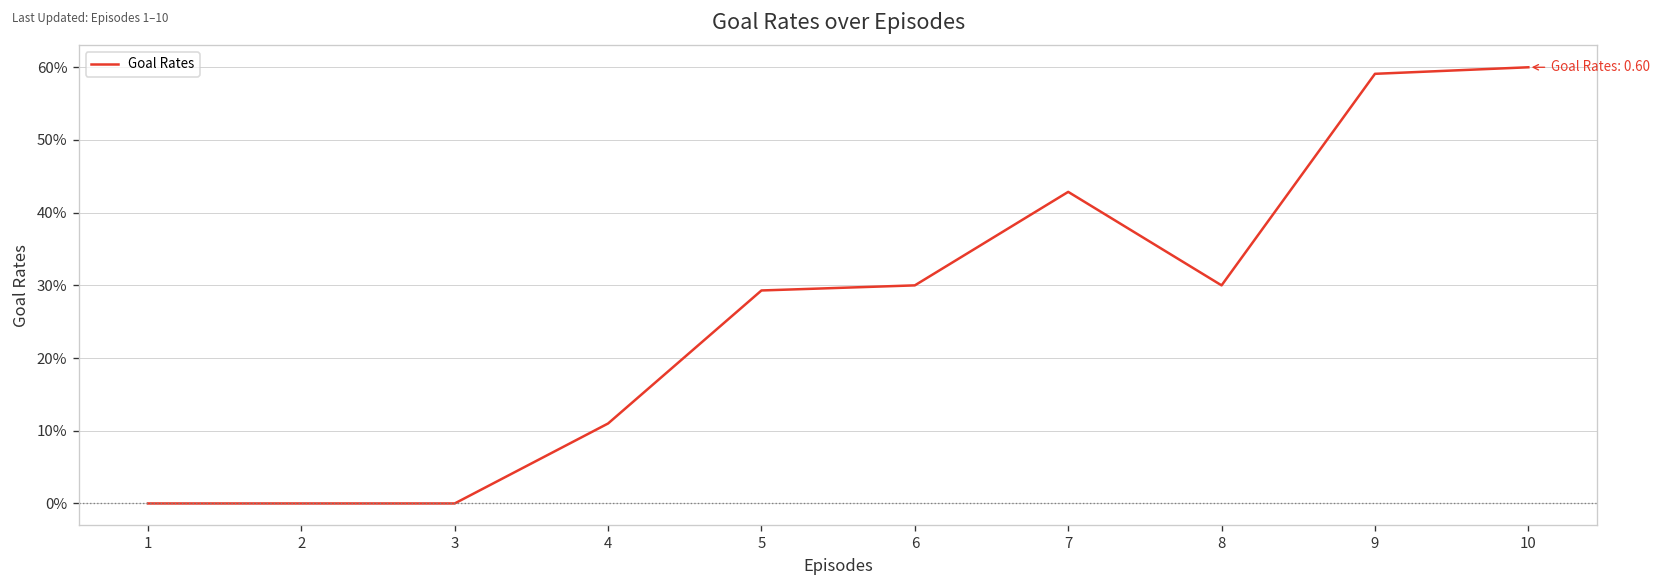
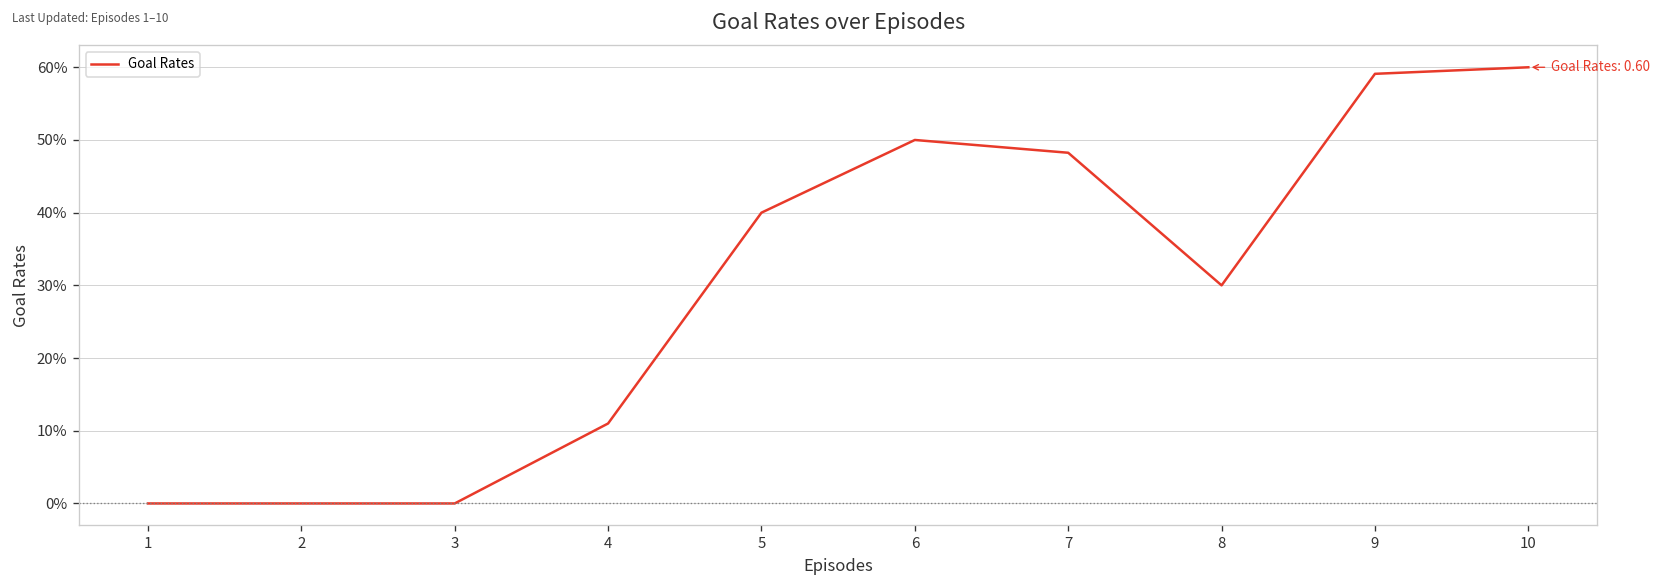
5: 29% -> 40%
6: 30% -> 50%
7: 43% -> 48%
